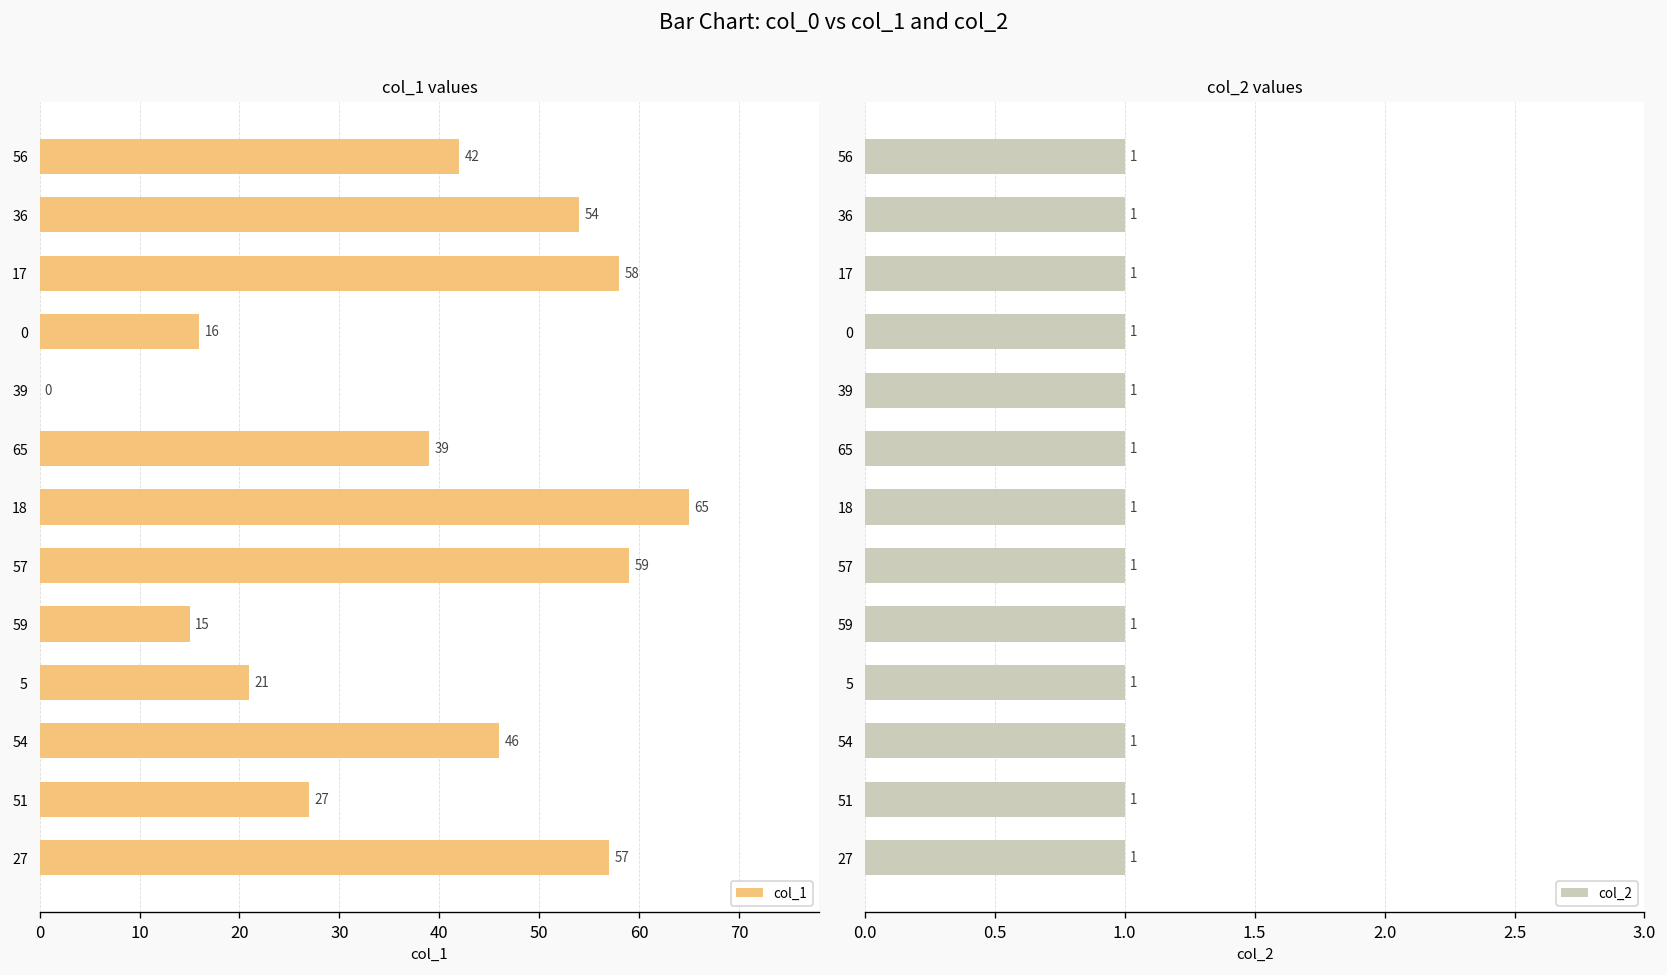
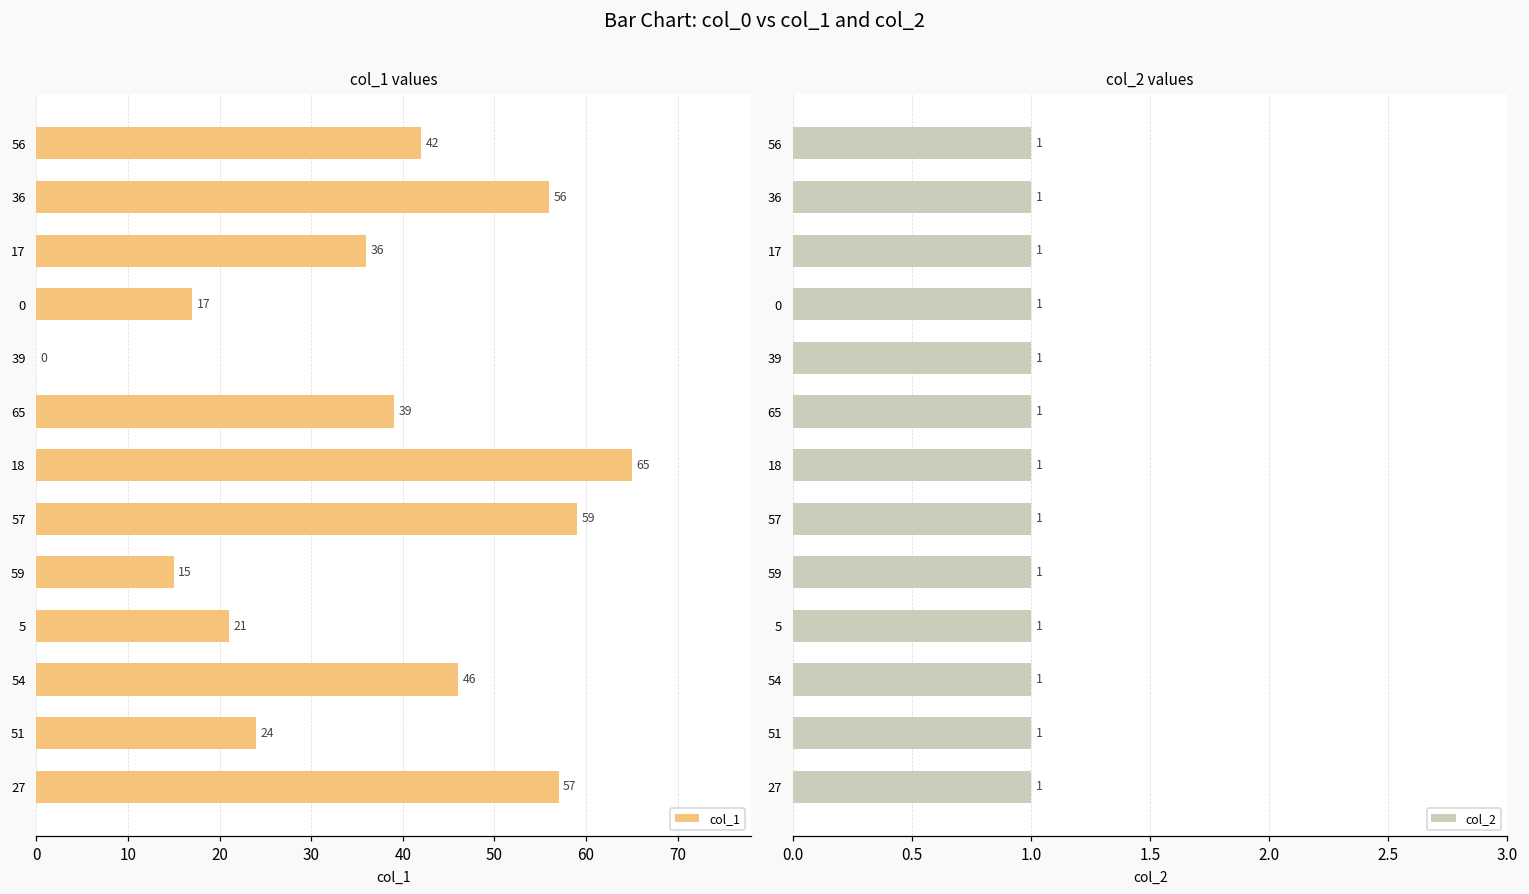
col_1 values, 36: 54 -> 56
col_1 values, 17: 58 -> 36
col_1 values, 0: 16 -> 17
col_1 values, 51: 27 -> 24
